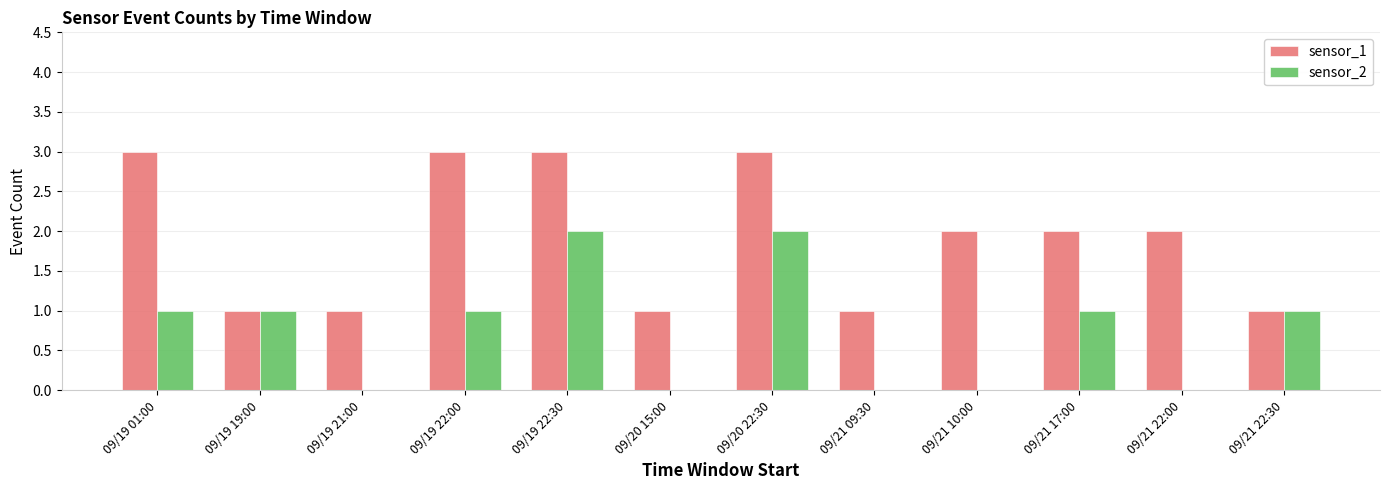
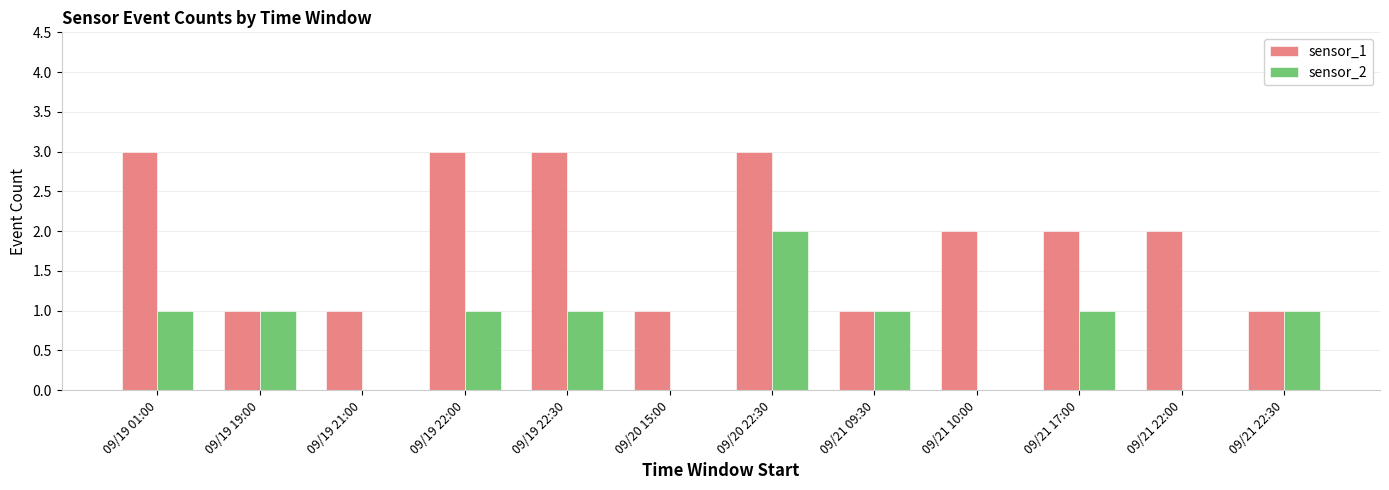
sensor_2, 09/19 22:30: 2 -> 1
sensor_2, 09/21 09:30: 0 -> 1
